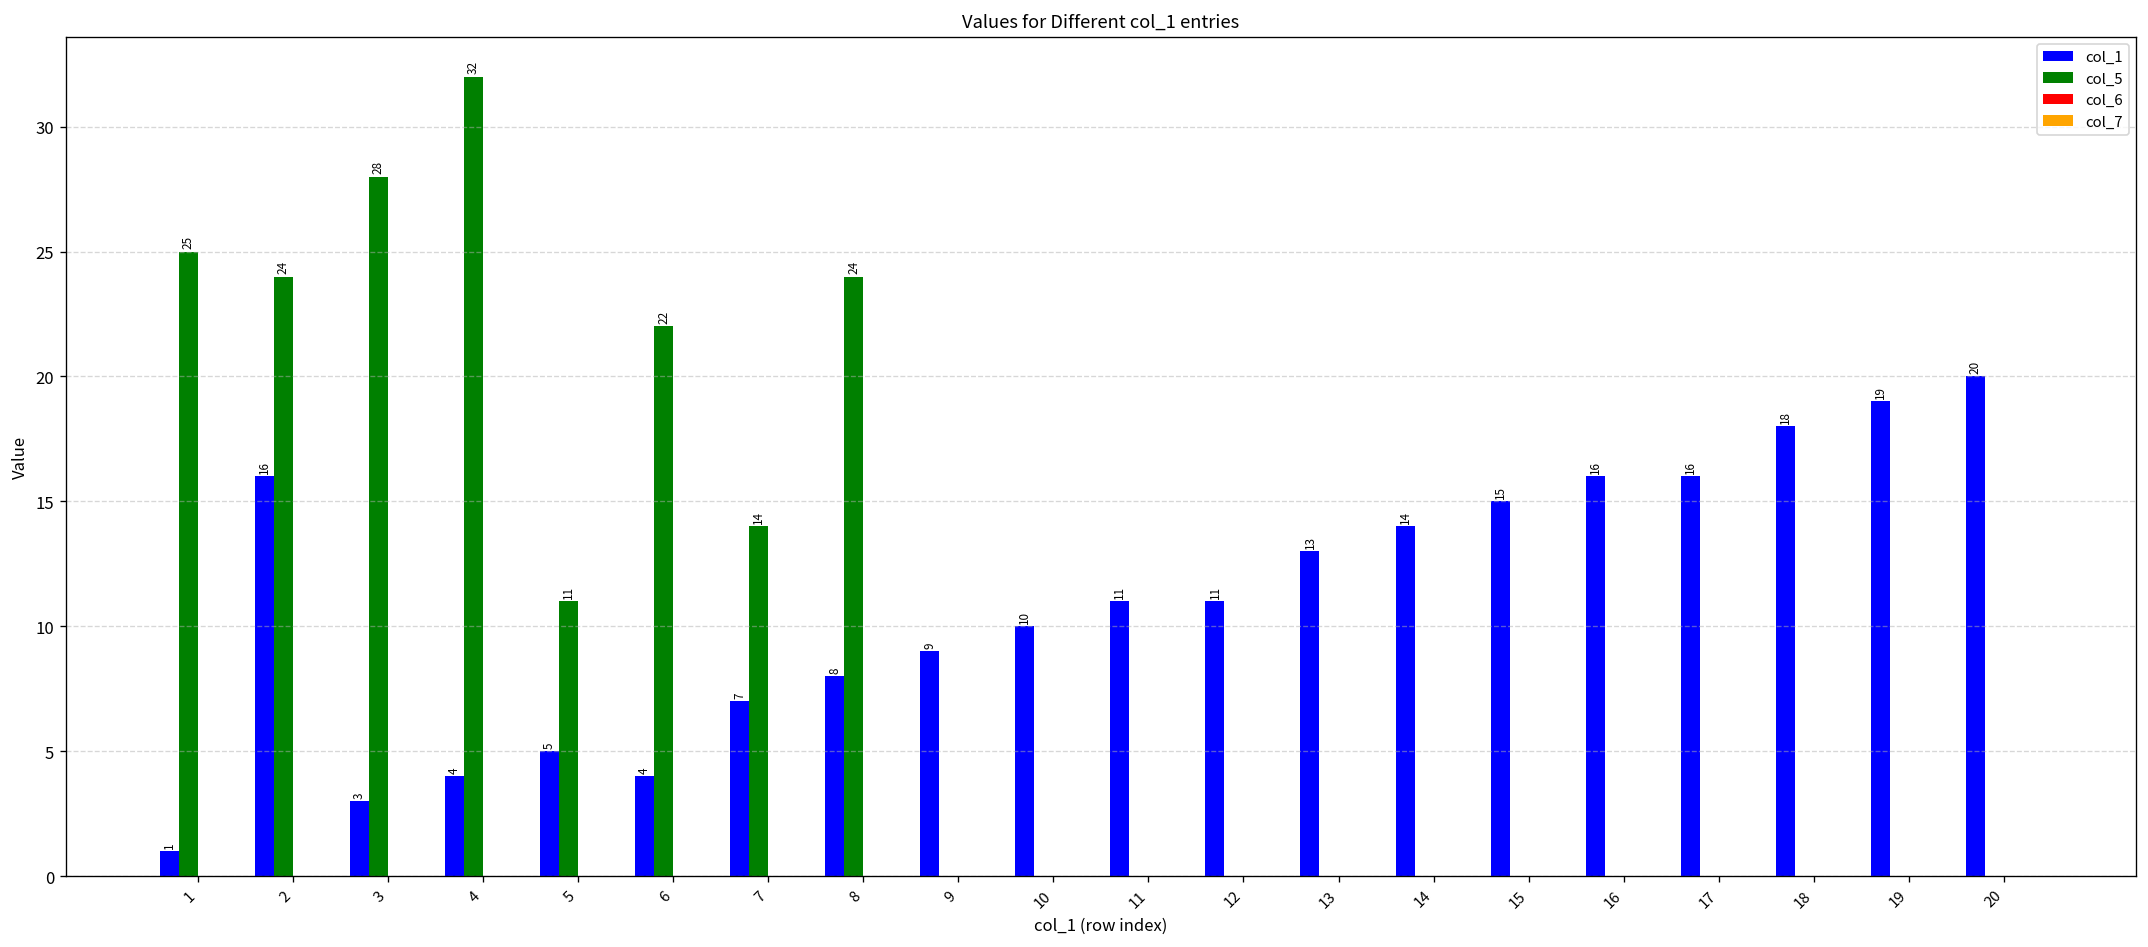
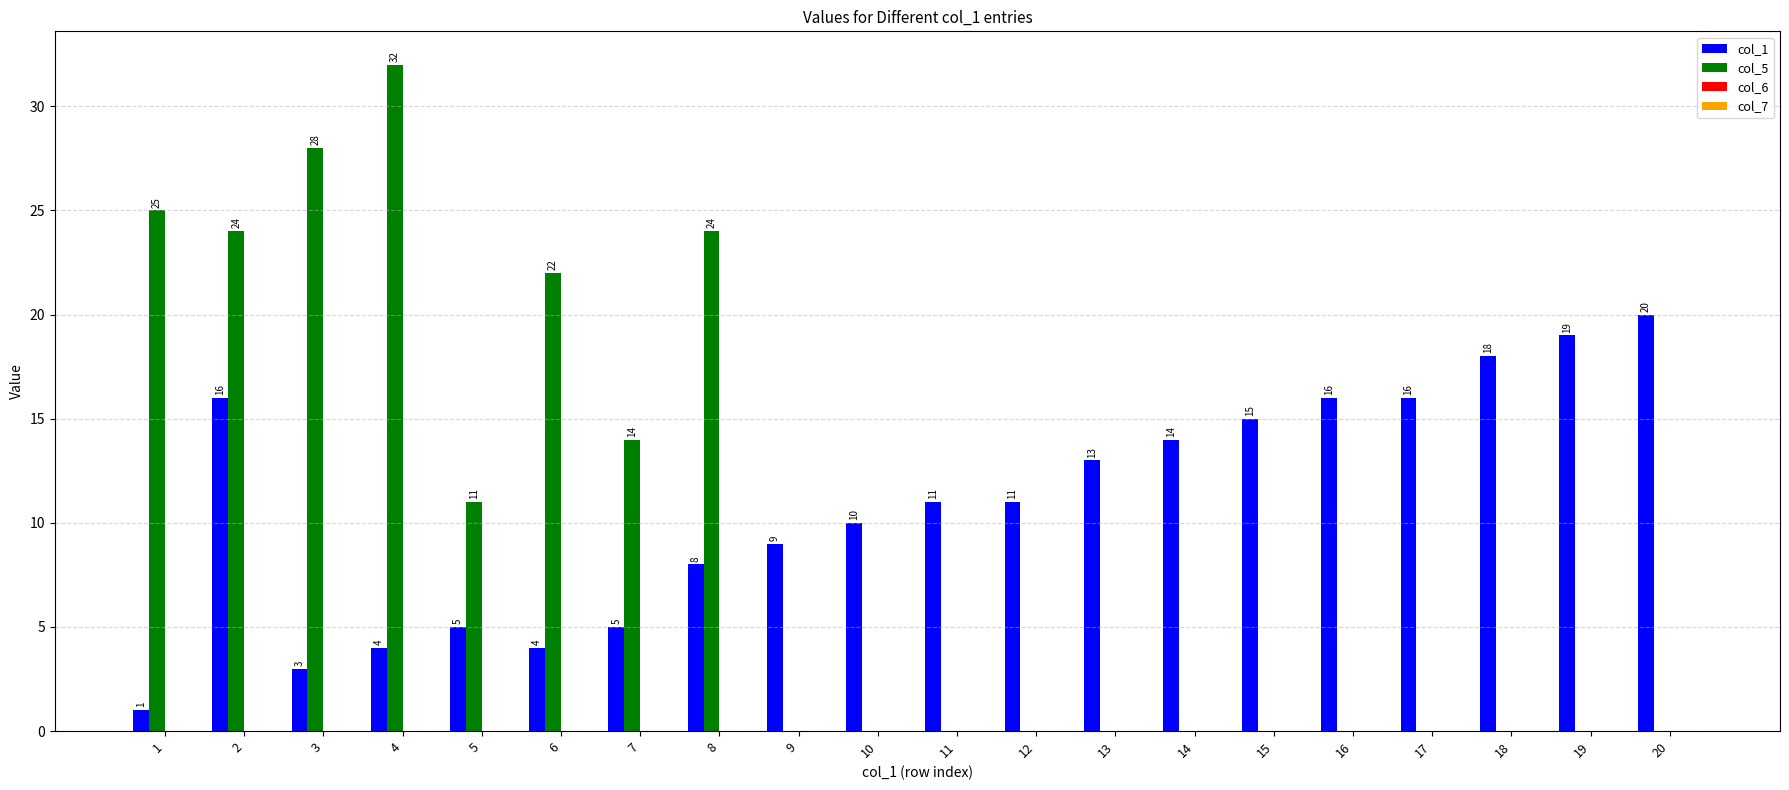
col_1, 7: 7 -> 5
